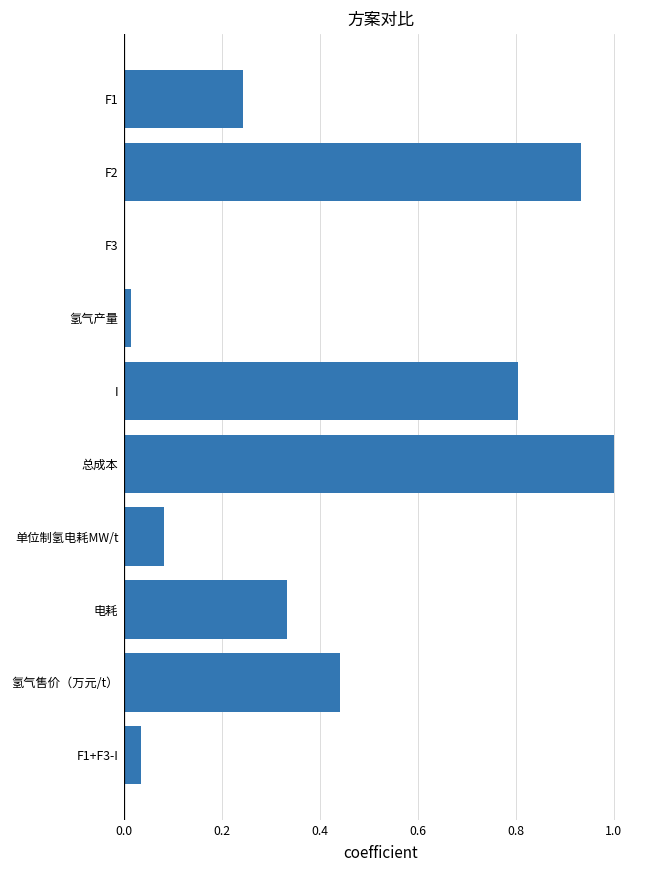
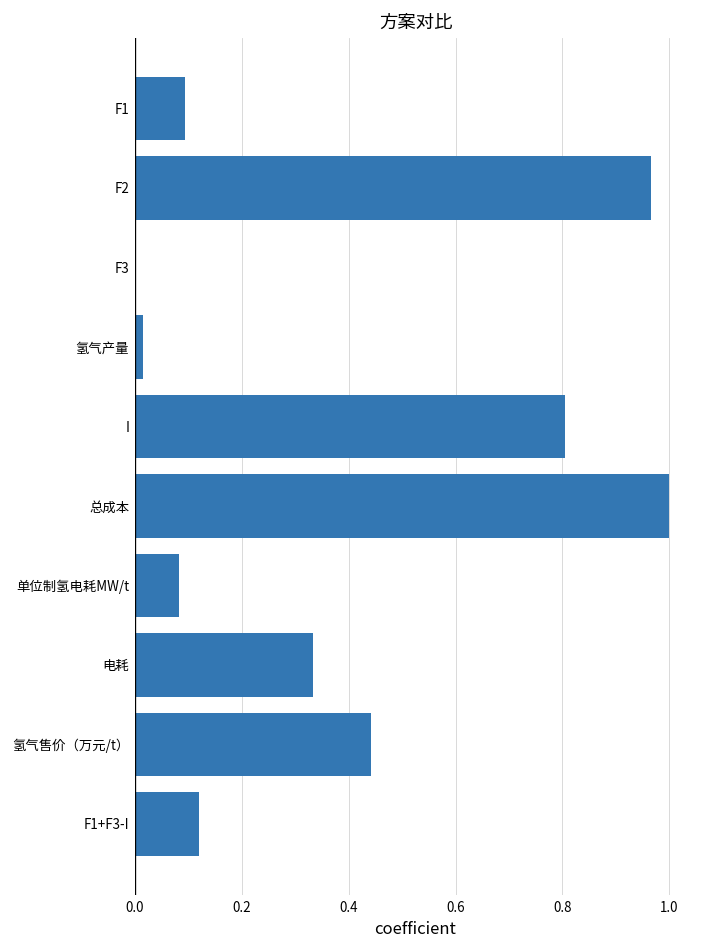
F1: 0.24 -> 0.09
F2: 0.93 -> 0.97
F1+F3-I: 0.03 -> 0.12
